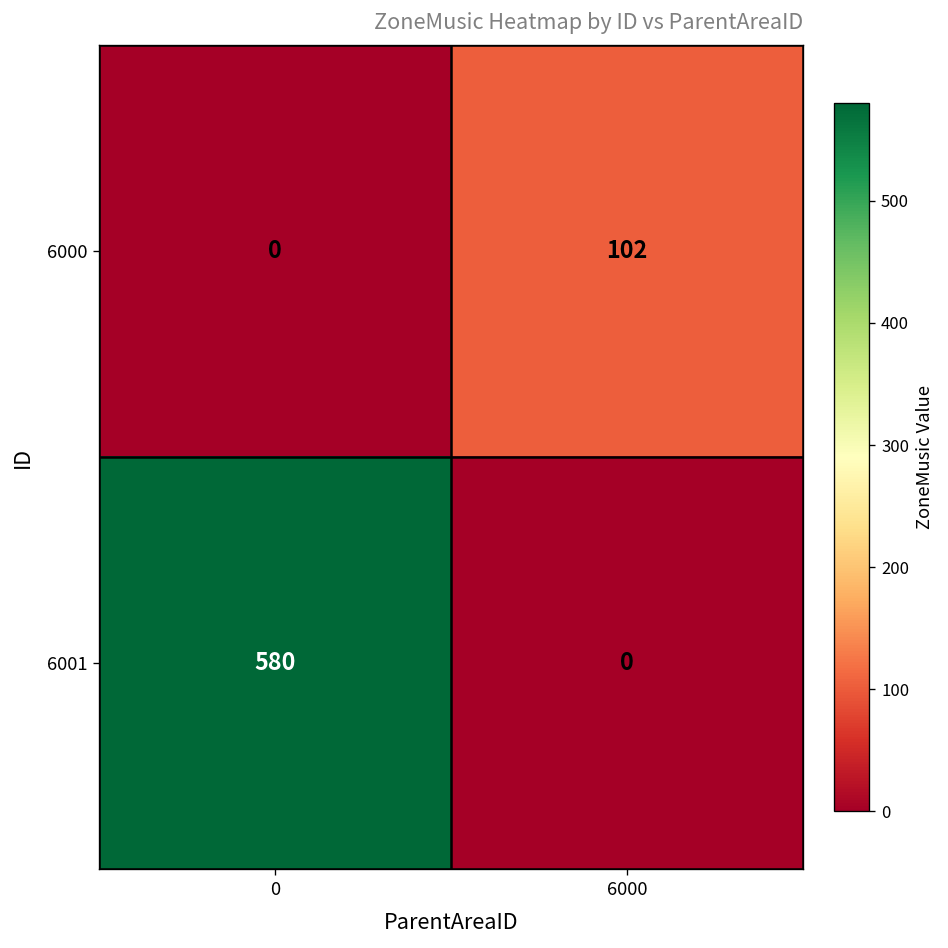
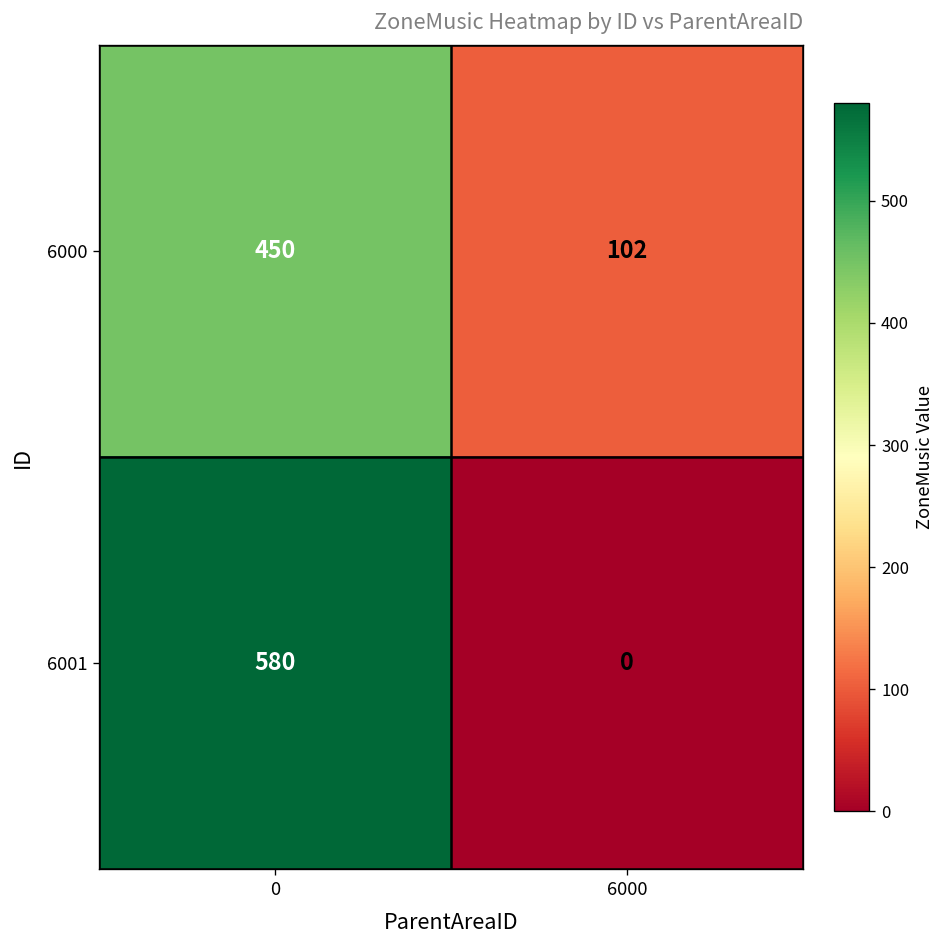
6000, 0: 0 -> 450
